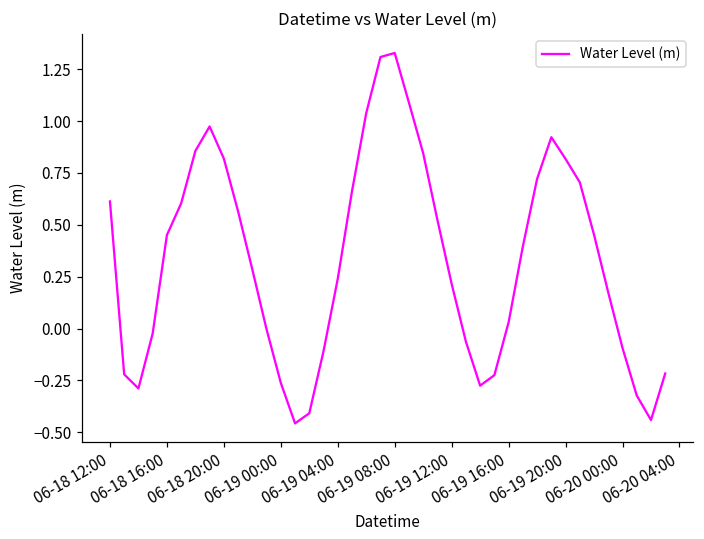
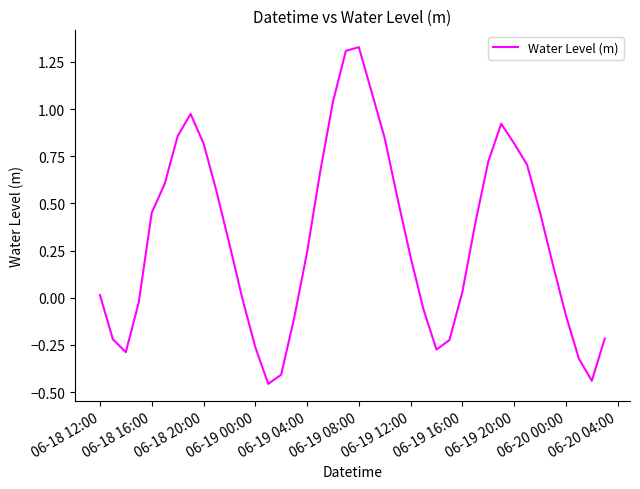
06-18 12:00: 0.61 -> 0.01
